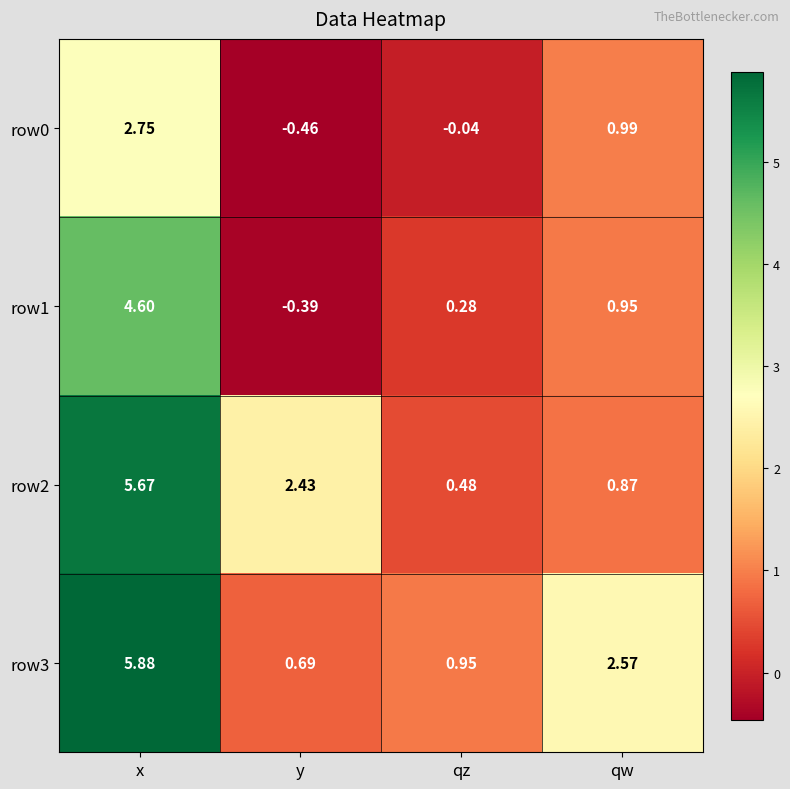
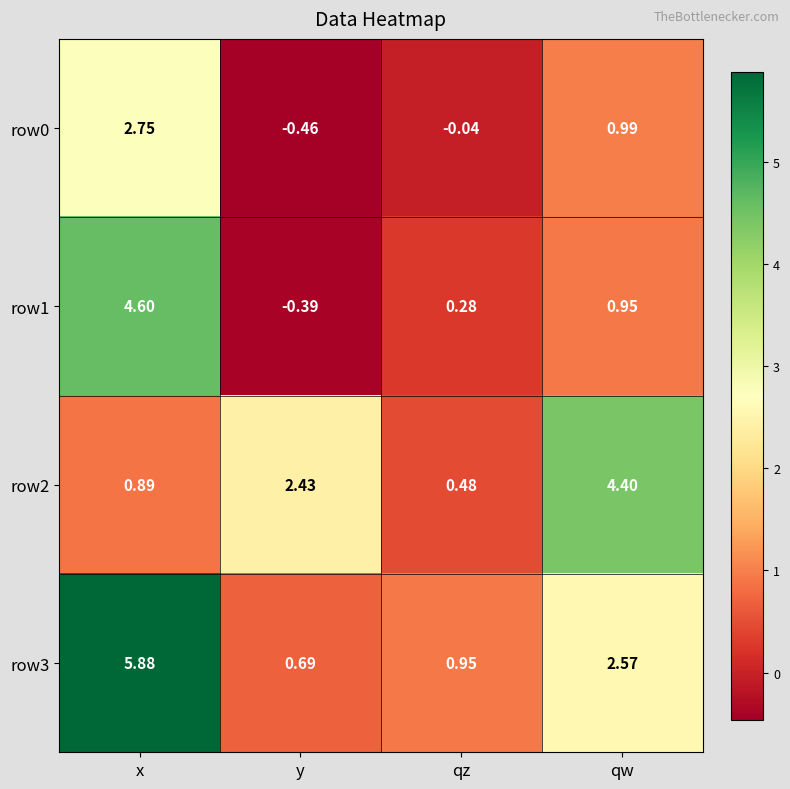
row2, x: 5.67 -> 0.89
row2, qw: 0.87 -> 4.40
